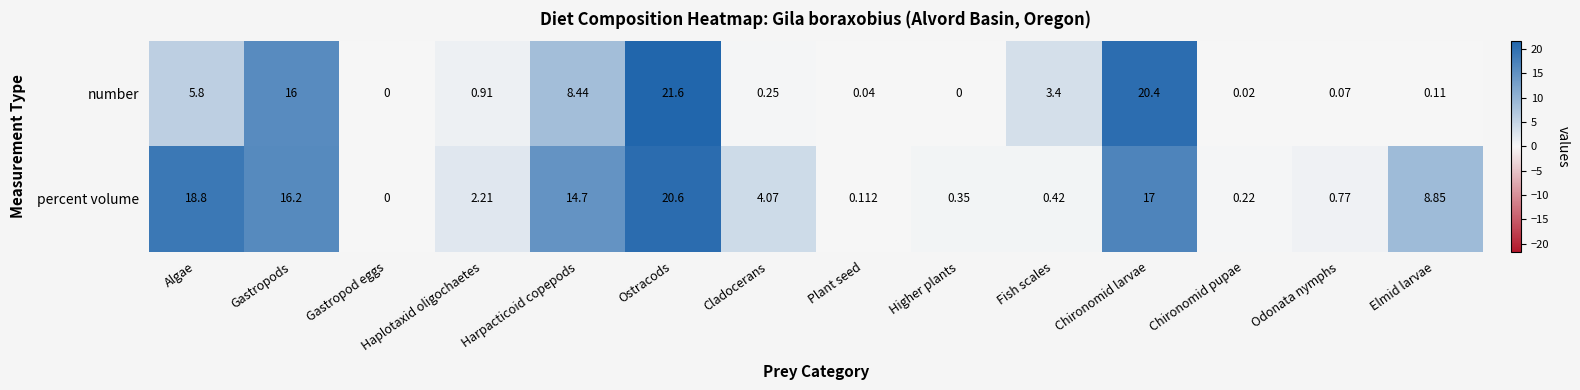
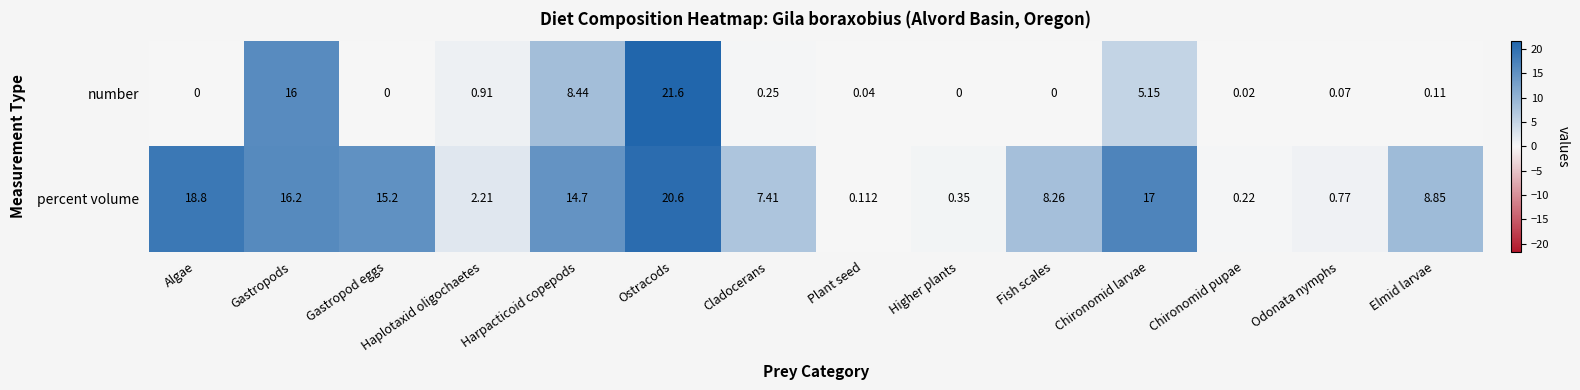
number, Algae: 5.8 -> 0
number, Fish scales: 3.4 -> 0
number, Chironomid larvae: 20.4 -> 5.15
percent volume, Gastropod eggs: 0 -> 15.2
percent volume, Cladocerans: 4.07 -> 7.41
percent volume, Fish scales: 0.42 -> 8.26
